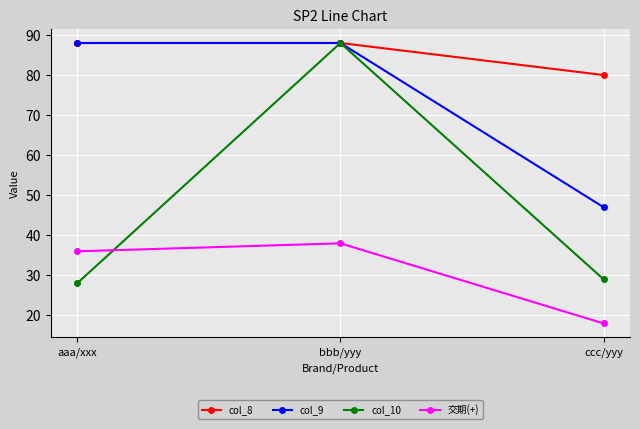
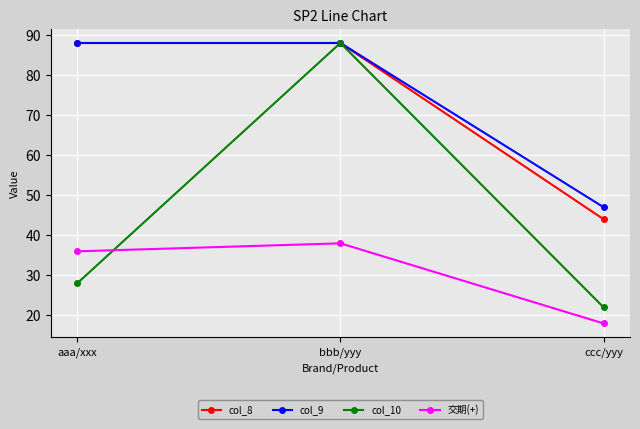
col_8, ccc/yyy: 80 -> 44
col_10, ccc/yyy: 29 -> 22
